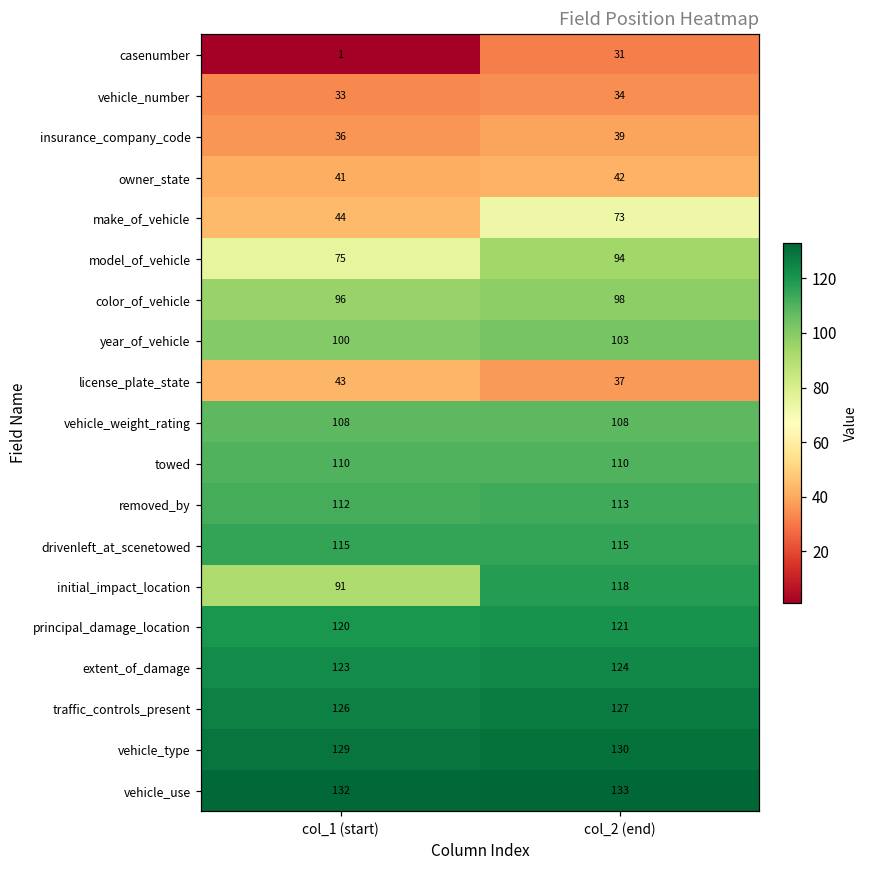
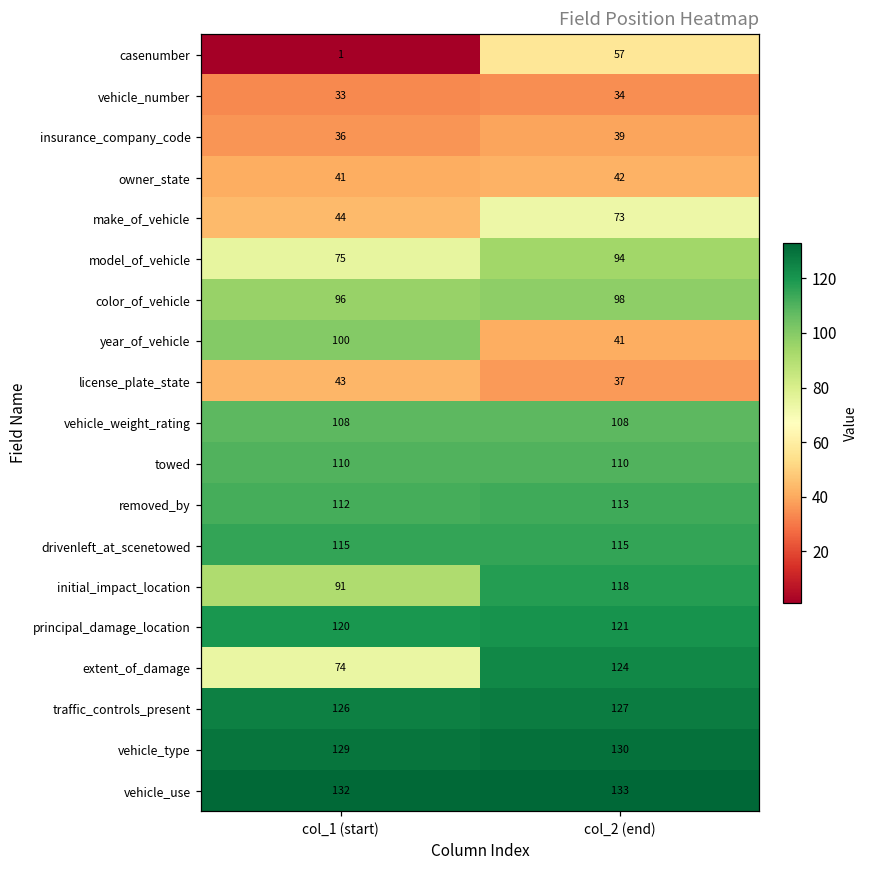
casenumber, col_2 (end): 31 -> 57
year_of_vehicle, col_2 (end): 103 -> 41
extent_of_damage, col_1 (start): 123 -> 74
